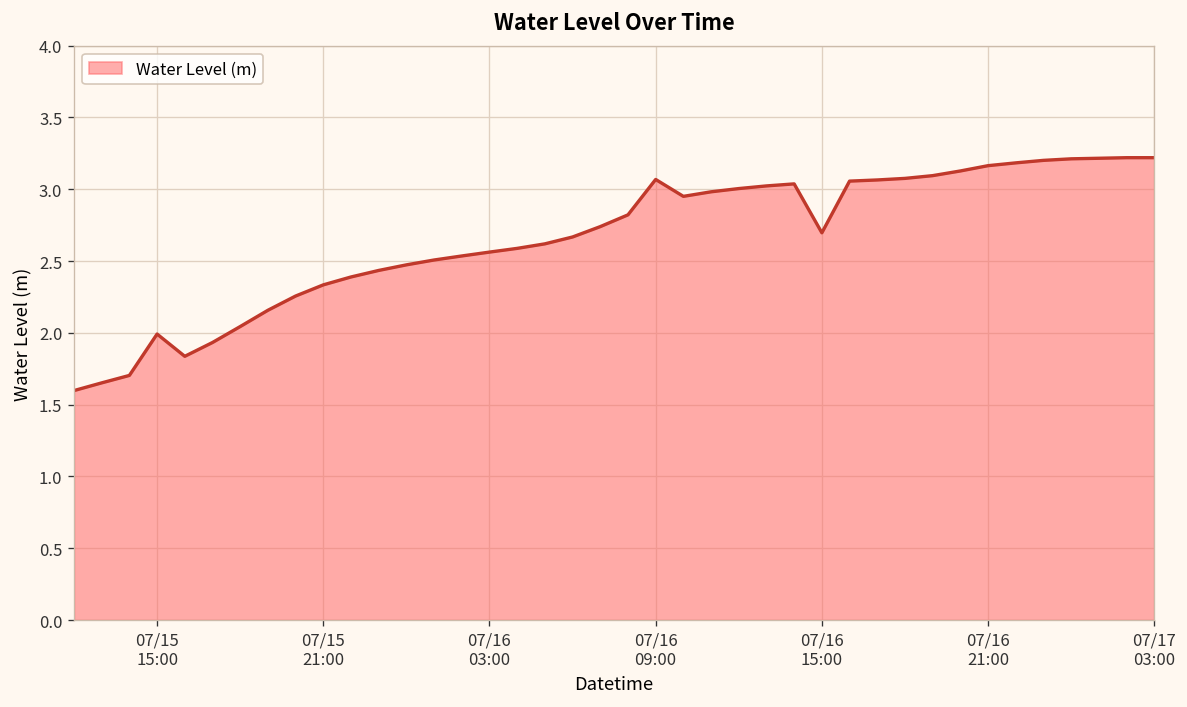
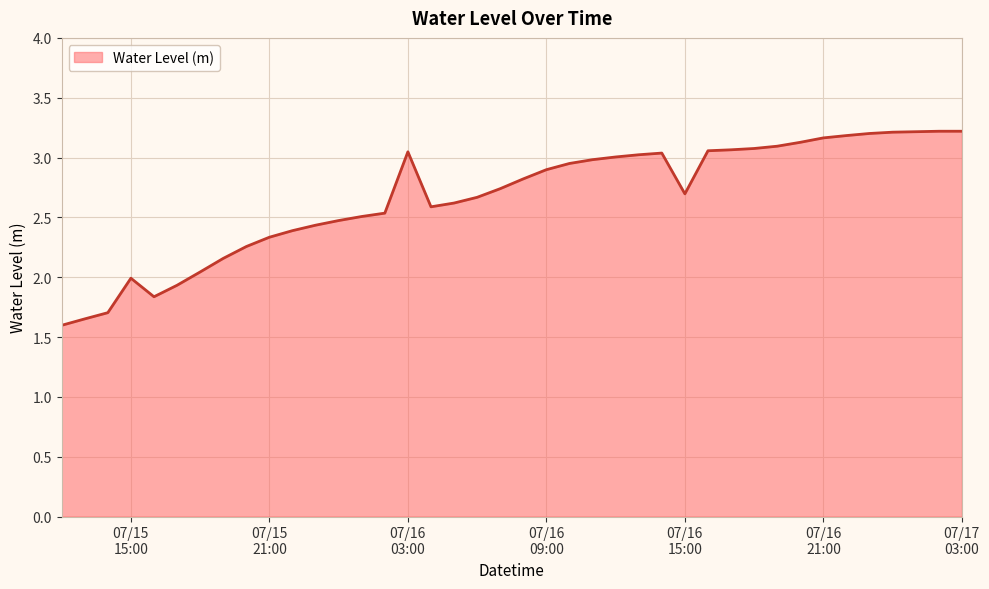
07/16 03:00: 2.56 -> 3.05
07/16 09:00: 3.07 -> 2.90
